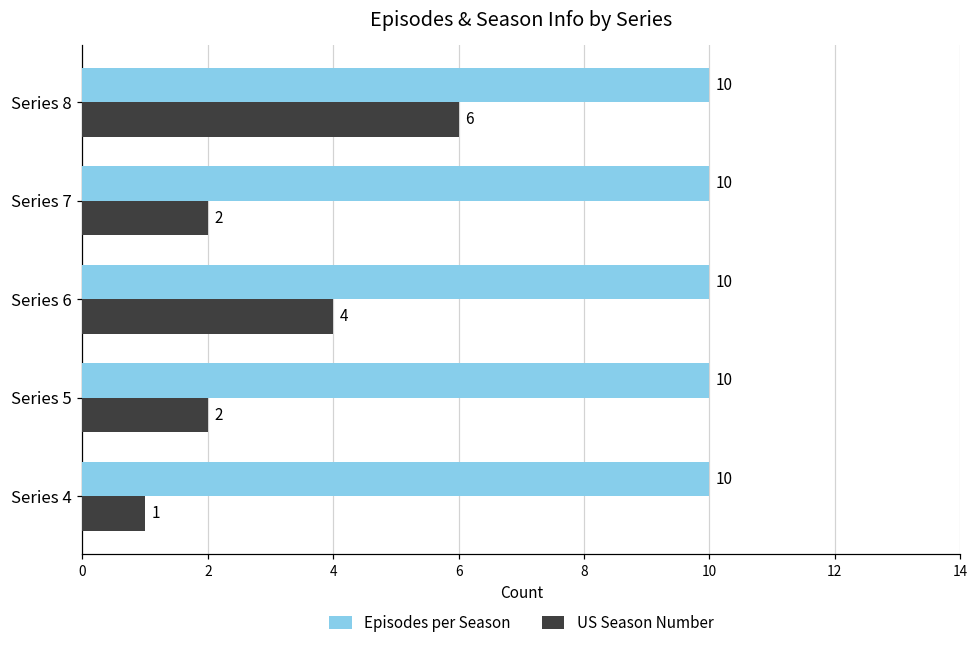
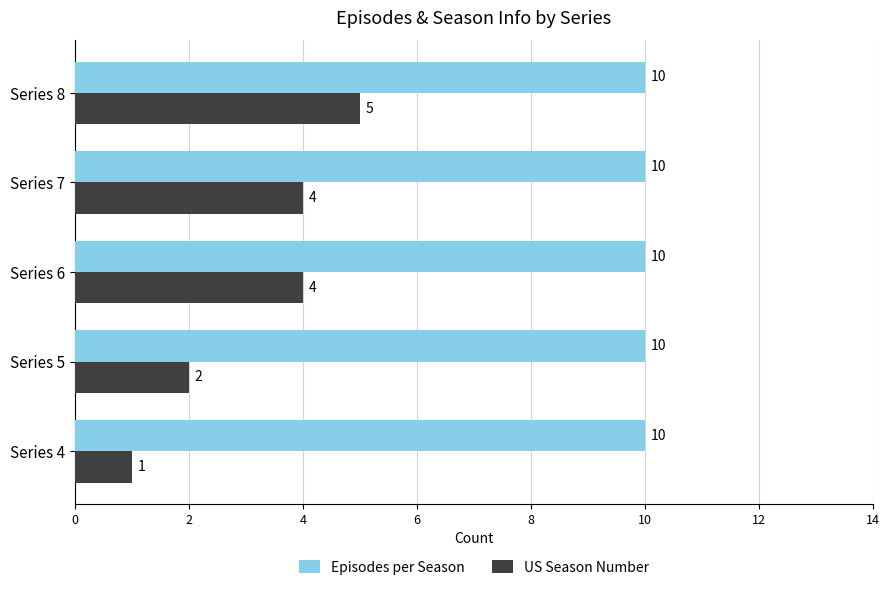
US Season Number, Series 8: 6 -> 5
US Season Number, Series 7: 2 -> 4
